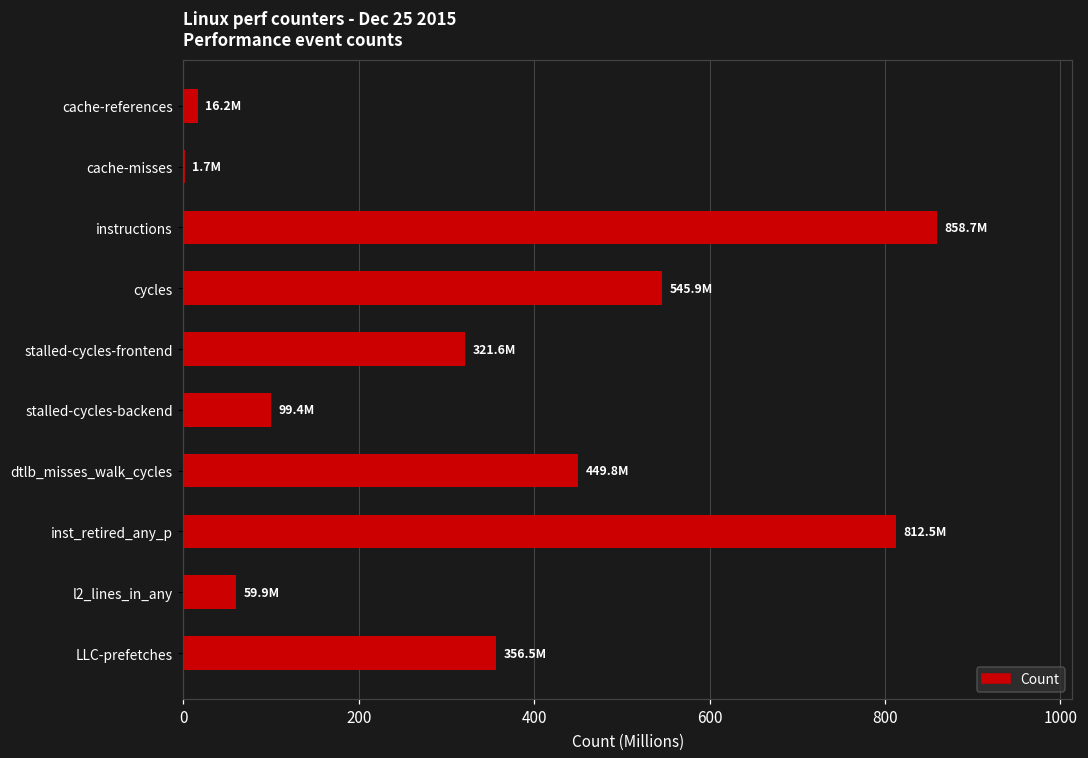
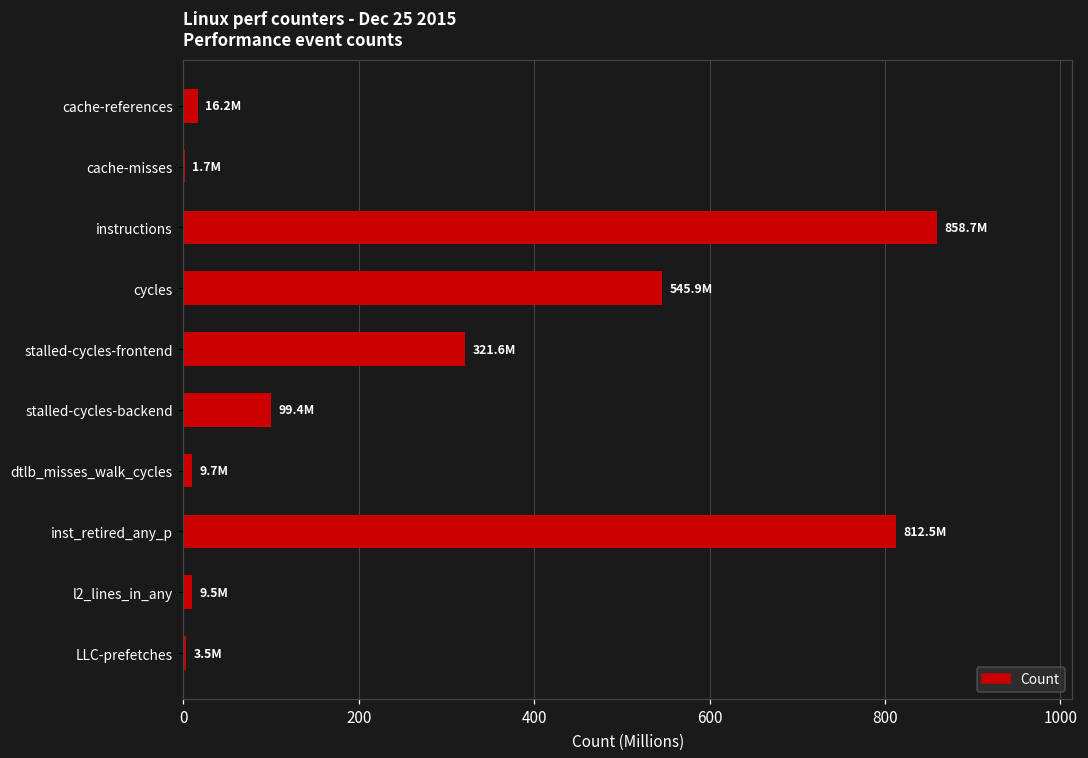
dtlb_misses_walk_cycles: 449.8M -> 9.7M
l2_lines_in_any: 59.9M -> 9.5M
LLC-prefetches: 356.5M -> 3.5M
